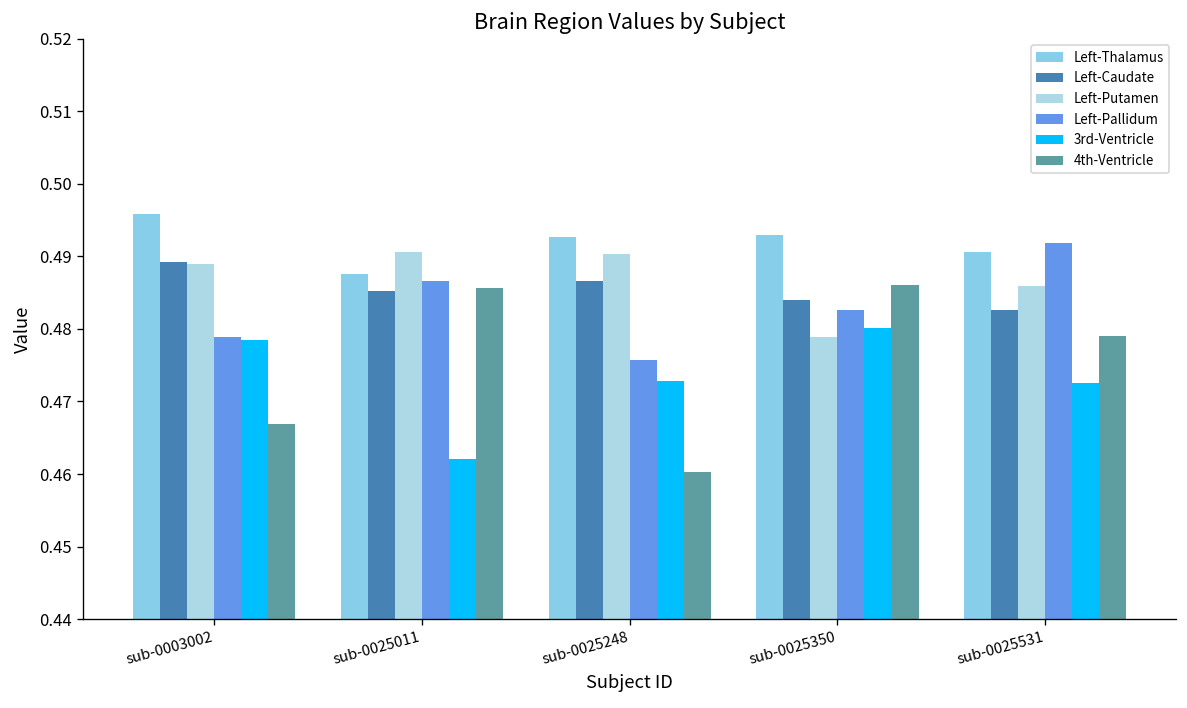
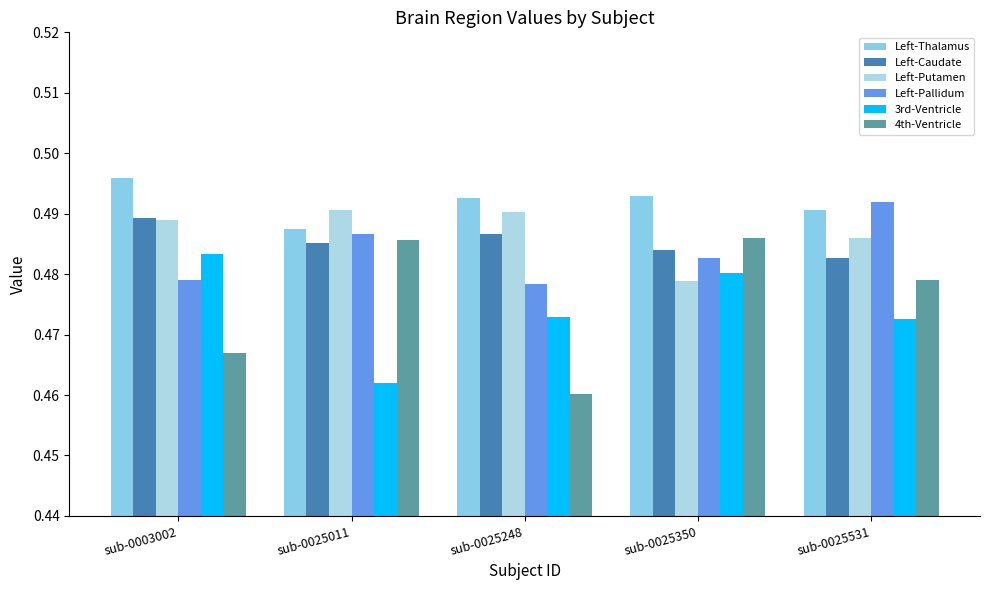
3rd-Ventricle, sub-0003002: 0.478 -> 0.483
Left-Pallidum, sub-0025248: 0.476 -> 0.478
